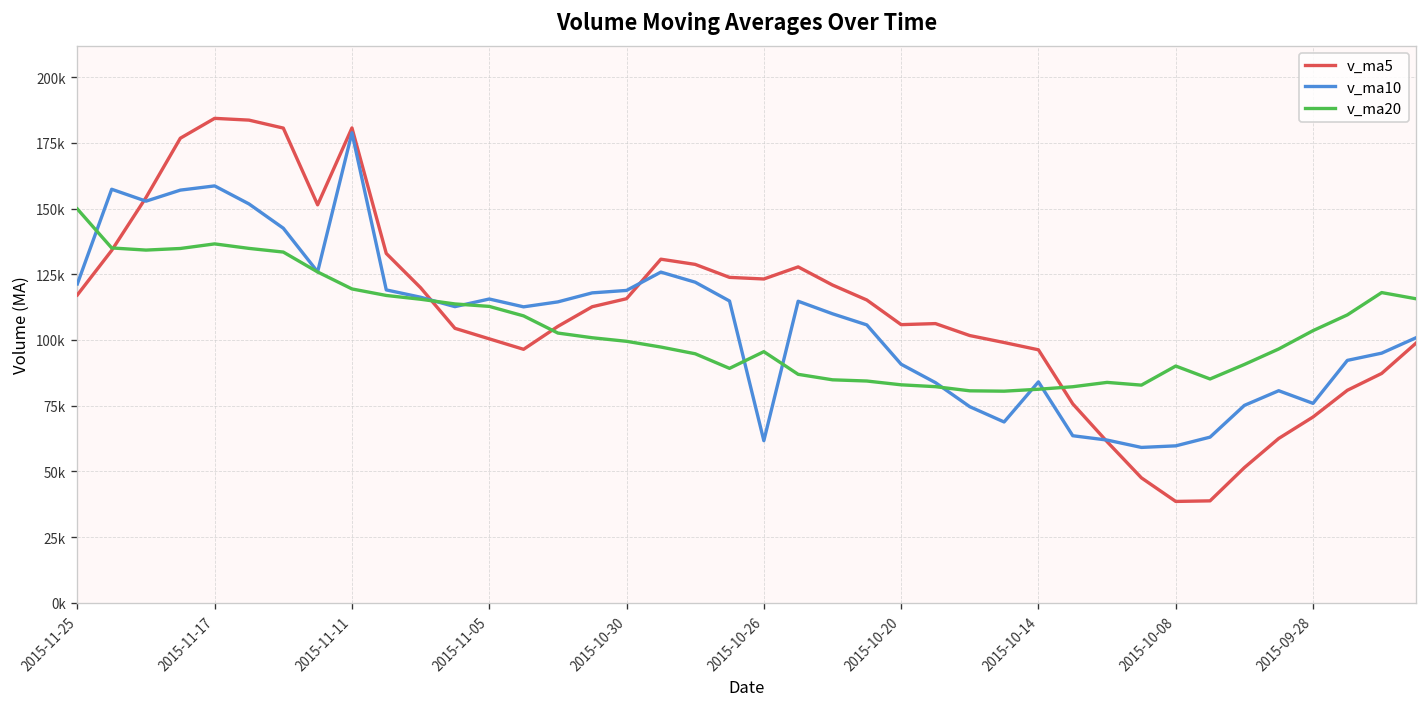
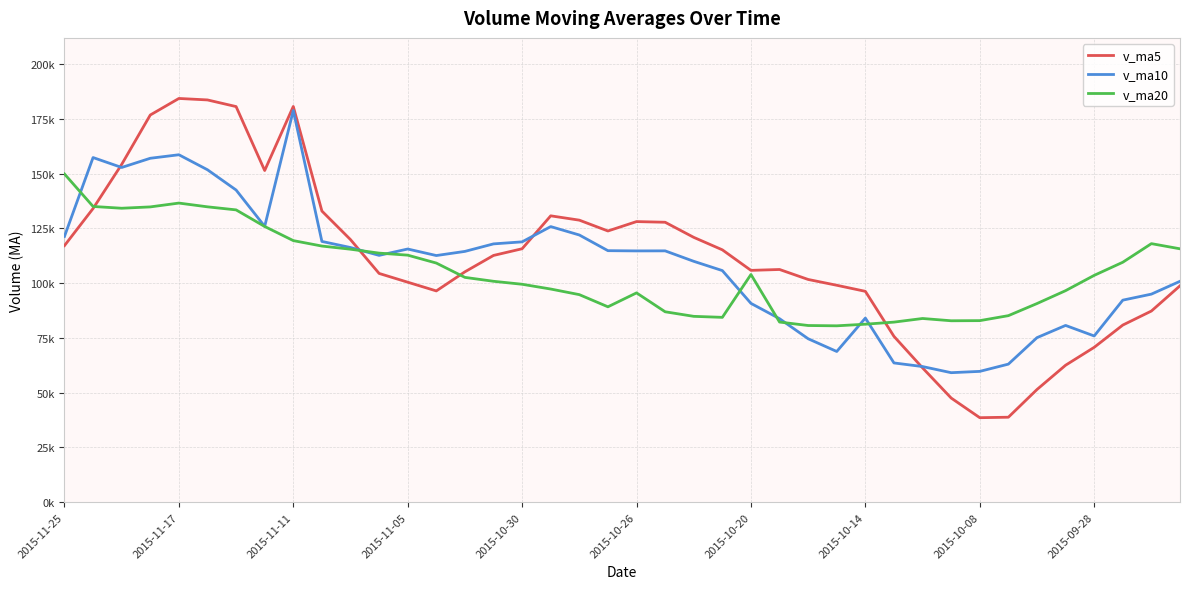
v_ma5, 2015-10-26: 123000 -> 128000
v_ma10, 2015-10-26: 62000 -> 115000
v_ma20, 2015-10-20: 83000 -> 104000
v_ma20, 2015-10-08: 90000 -> 83000
